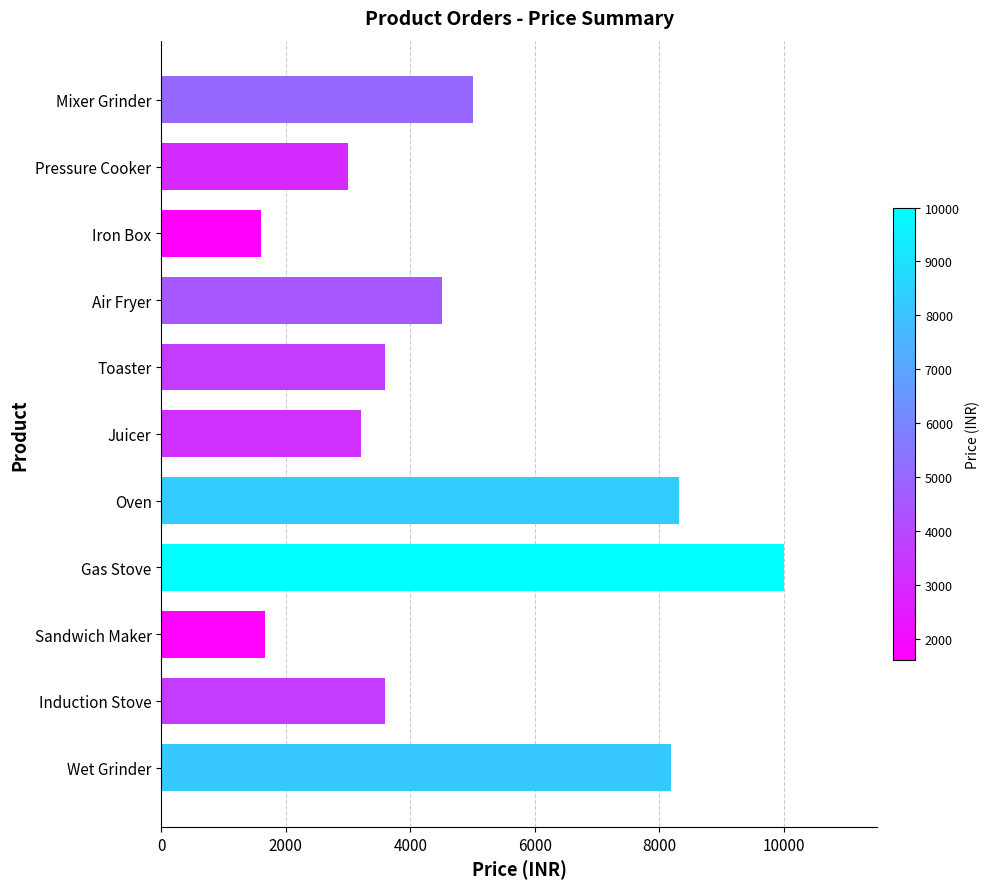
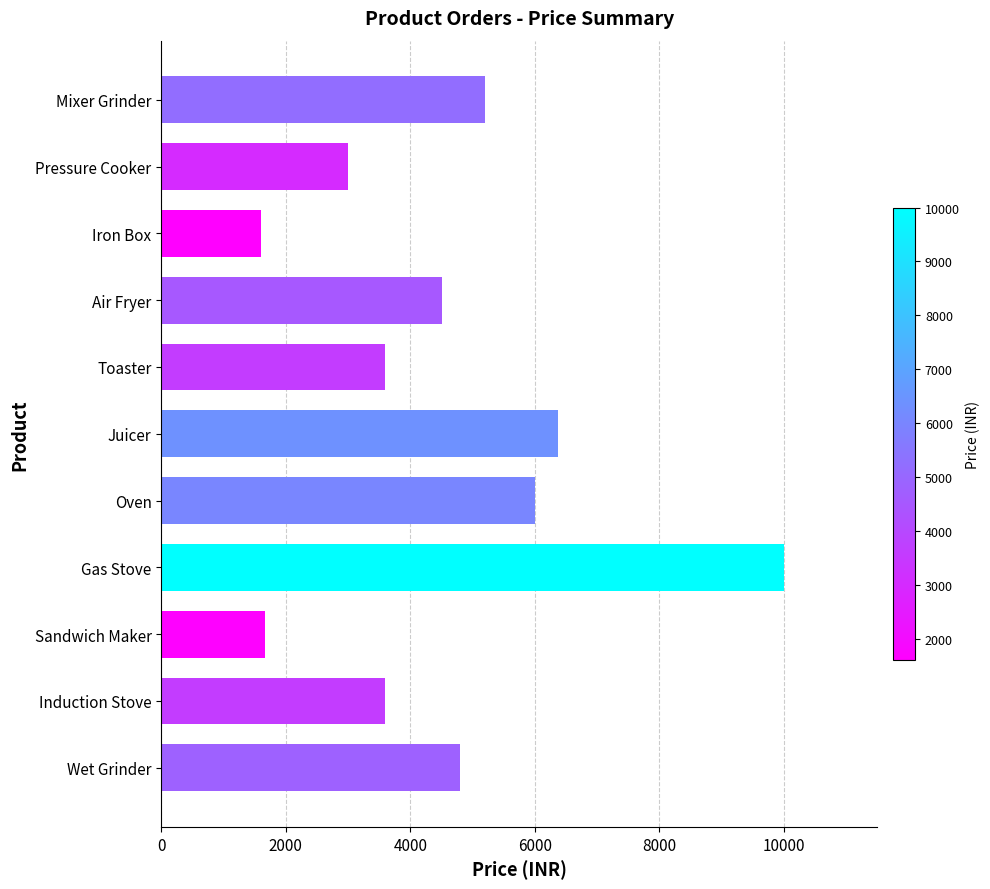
Mixer Grinder: 5000 -> 5200
Juicer: 3200 -> 6400
Oven: 8300 -> 6000
Wet Grinder: 8200 -> 4800
